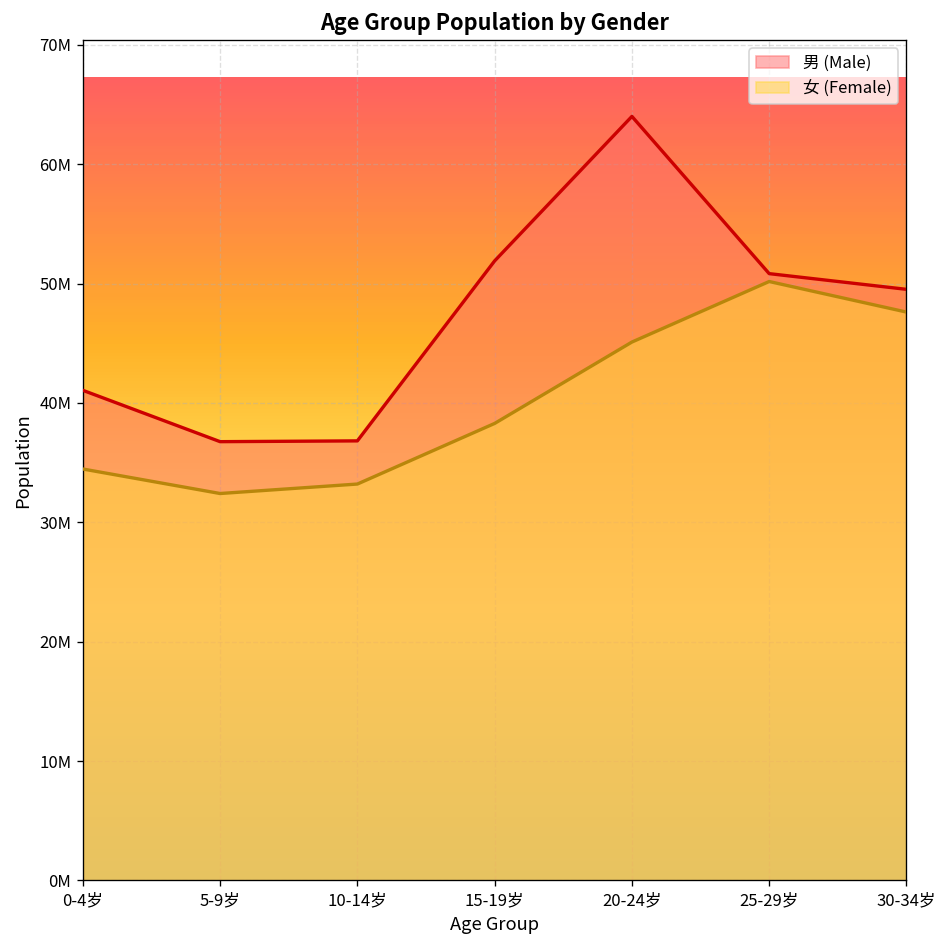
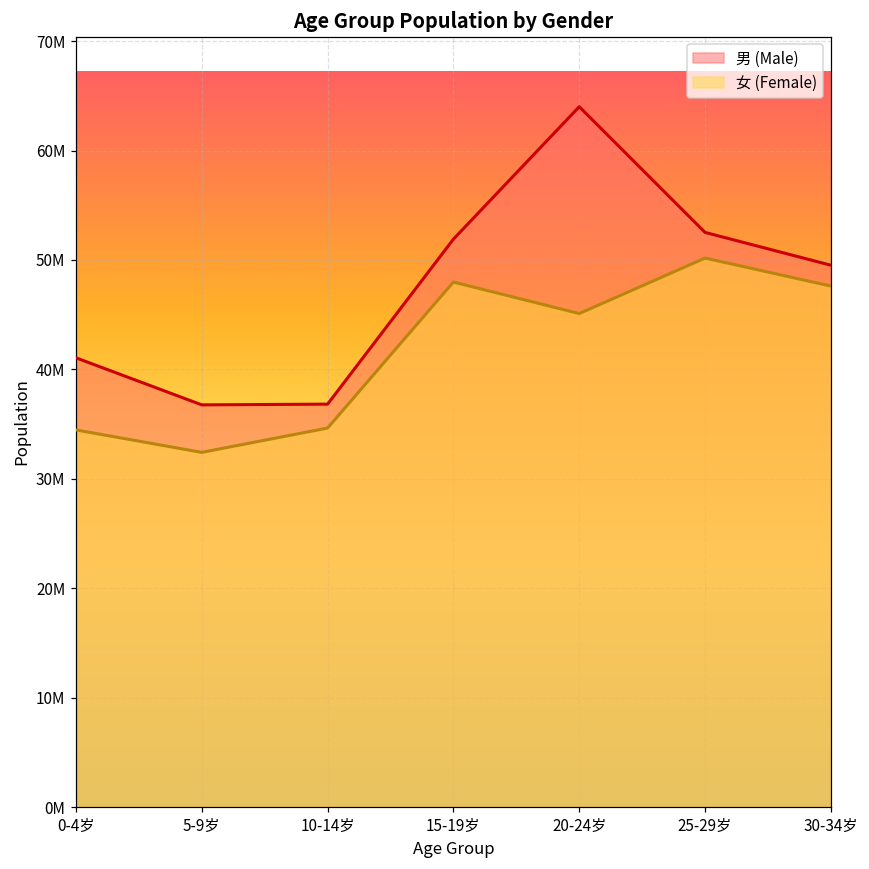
女 (Female), 10-14岁: 33000000 -> 35000000
女 (Female), 15-19岁: 38000000 -> 48000000
男 (Male), 25-29岁: 51000000 -> 53000000
